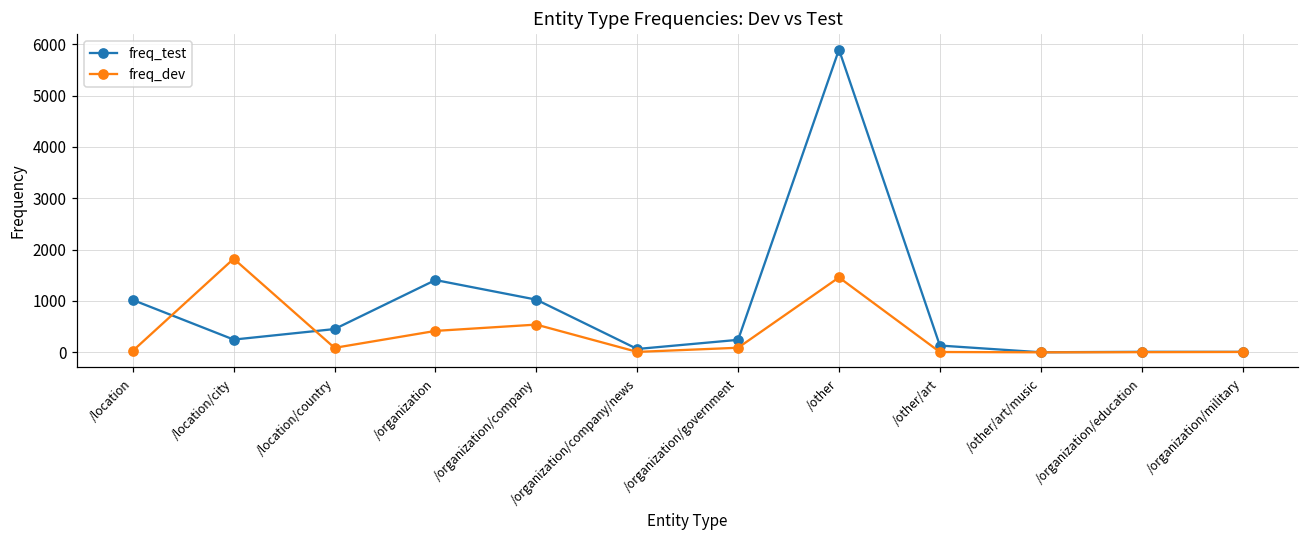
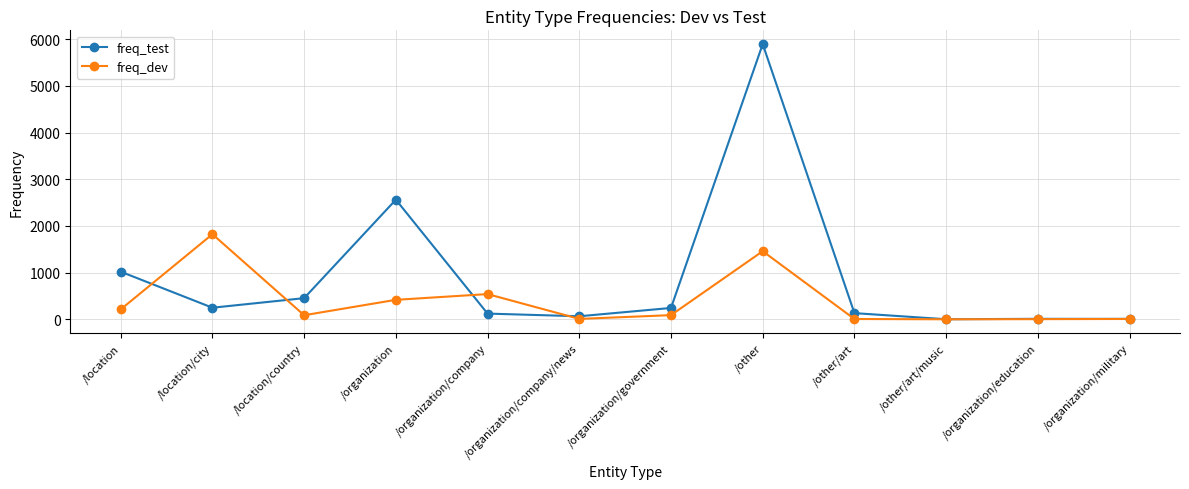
freq_dev, /location: 0 -> 200
freq_test, /organization: 1400 -> 2600
freq_test, /organization/company: 1000 -> 100
